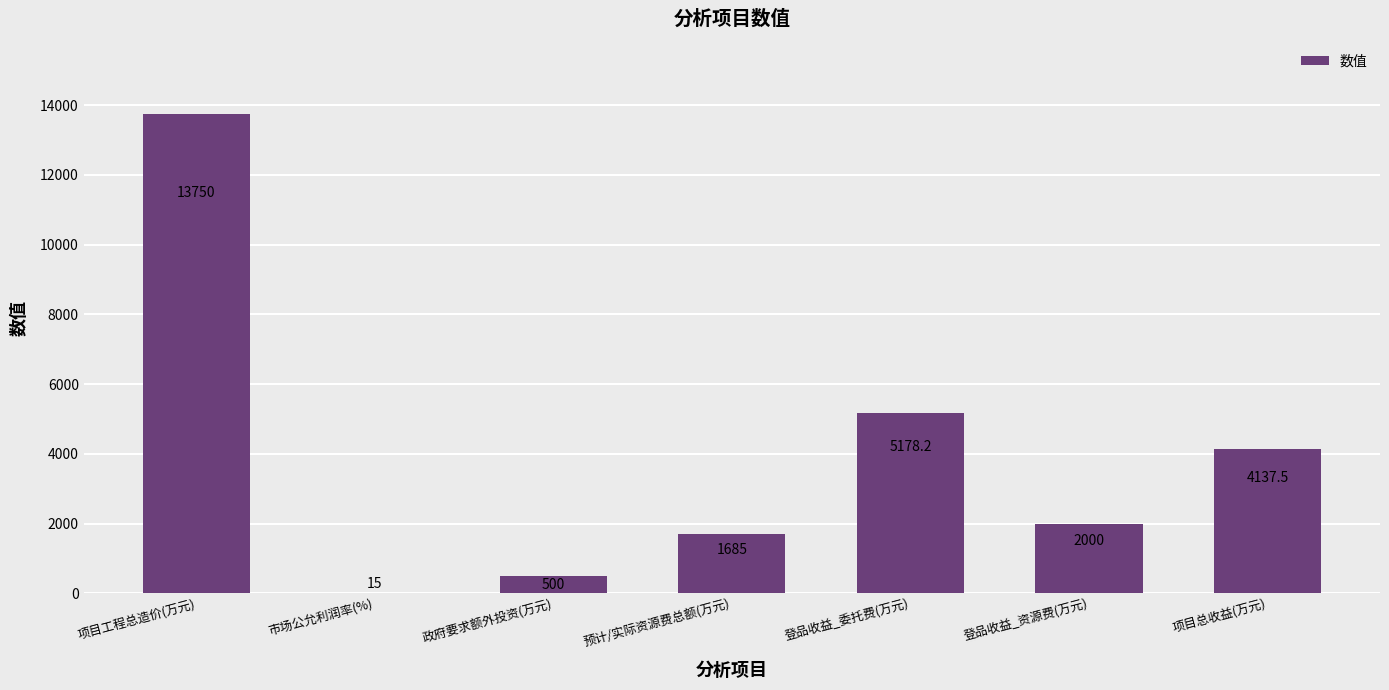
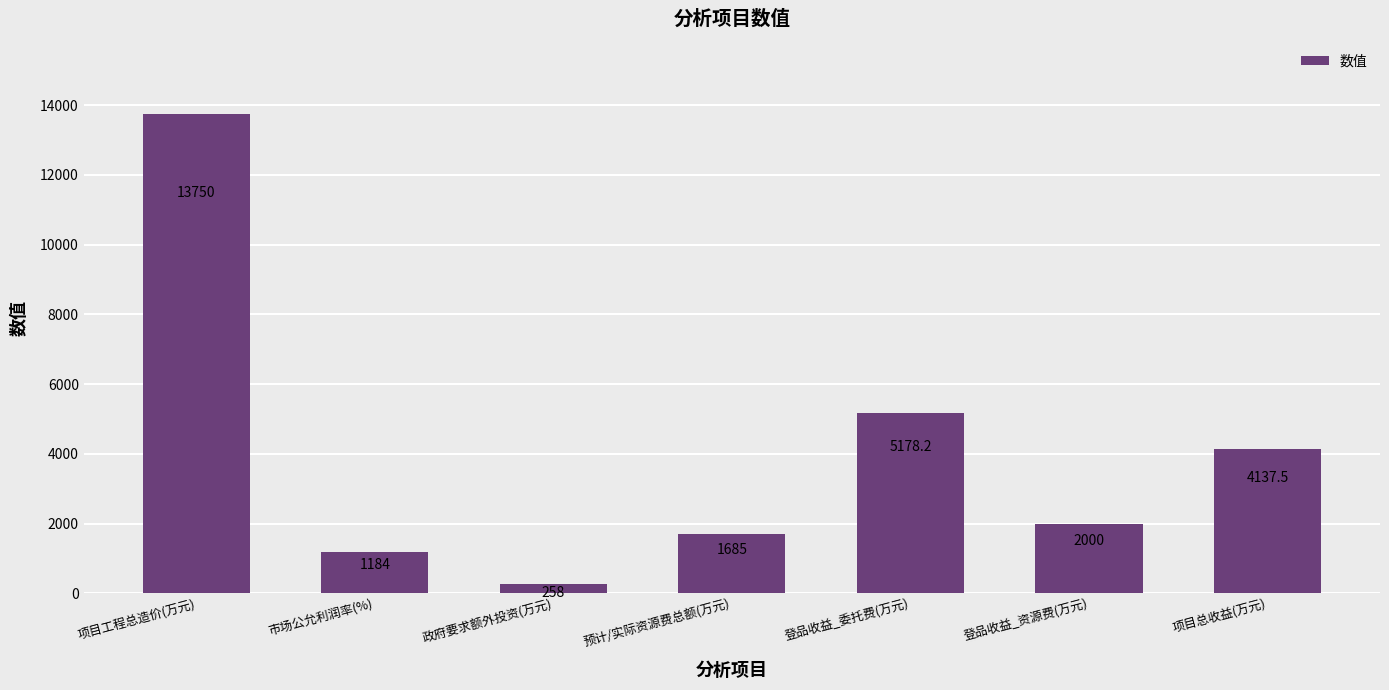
市场公允利润率(%): 15 -> 1184
政府要求额外投资(万元): 500 -> 258
